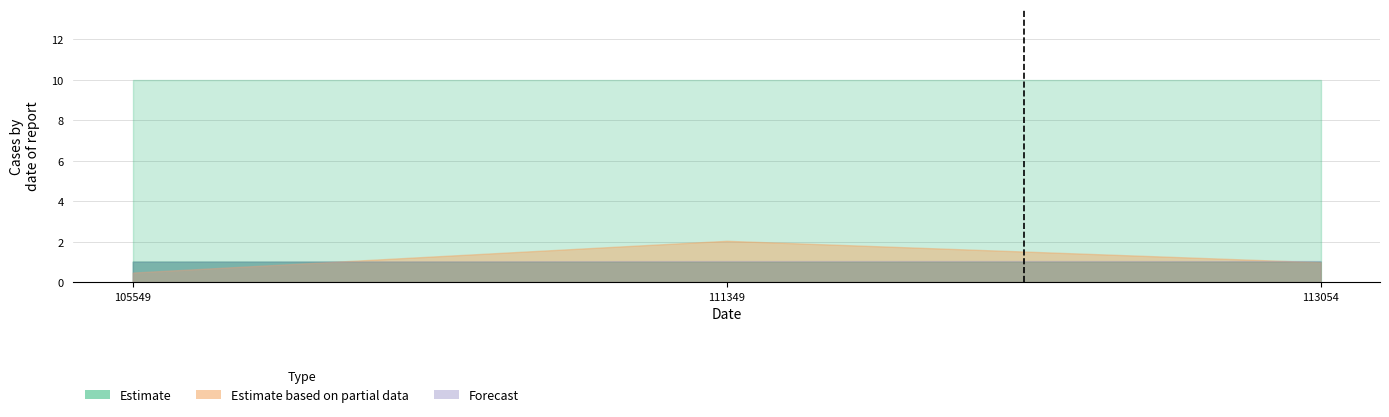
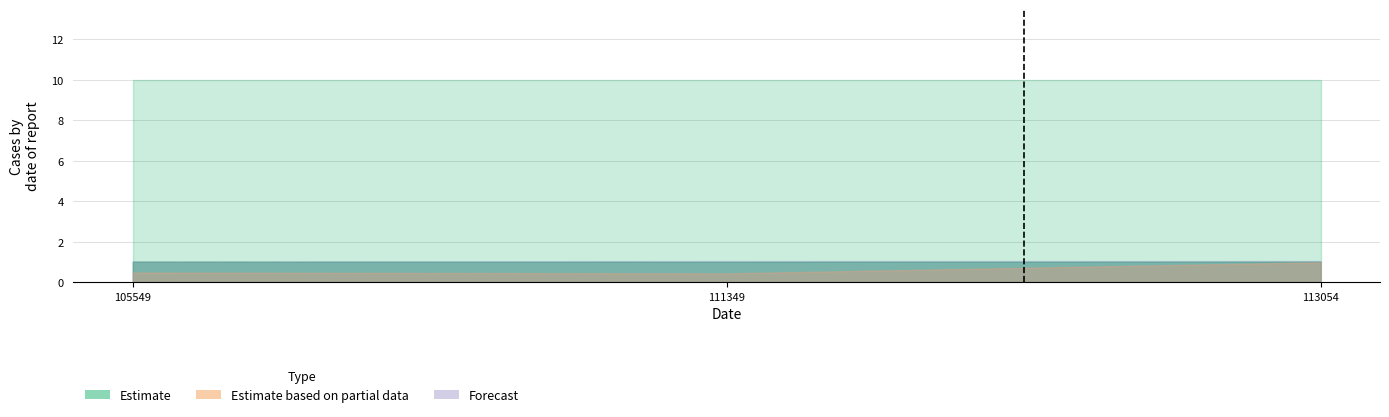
Estimate based on partial data, 111349: 2.0 -> 0.4
